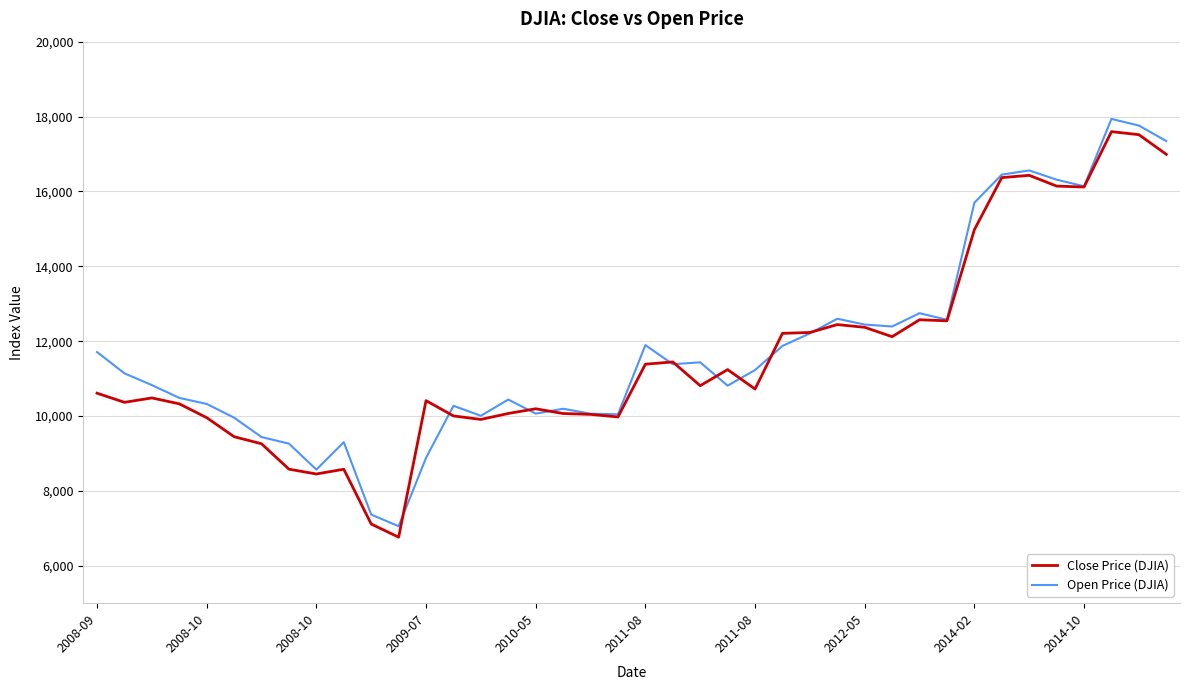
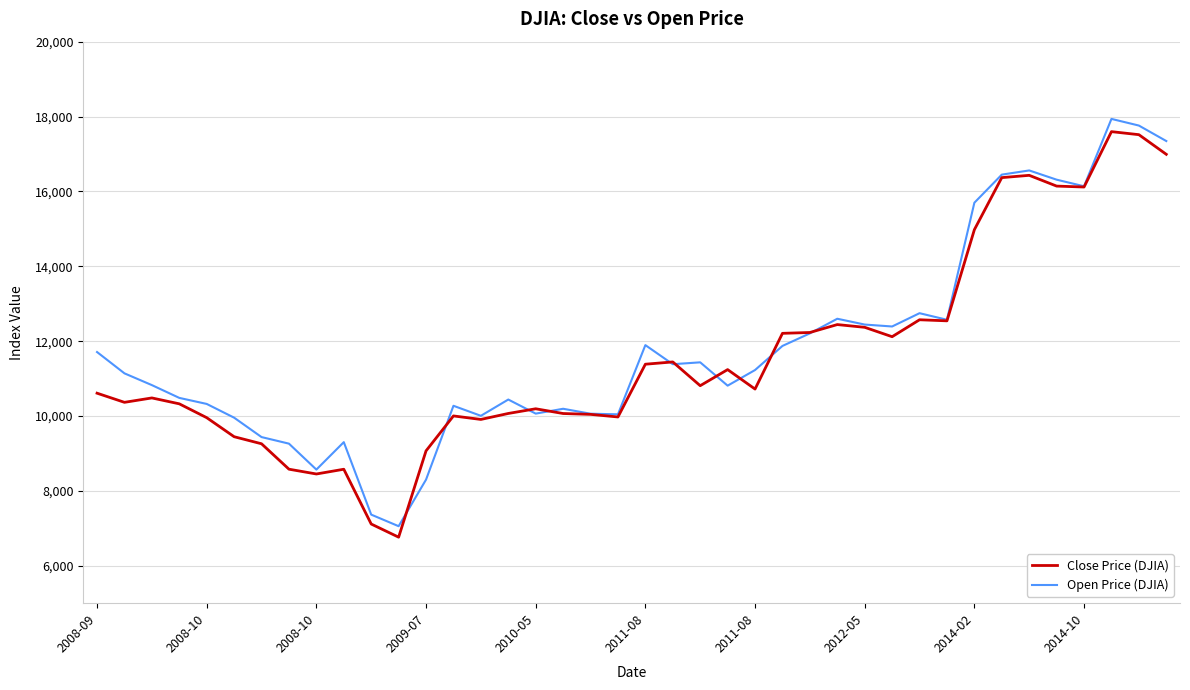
Close Price (DJIA), 2009-07: 10,400 -> 9,100
Open Price (DJIA), 2009-07: 8,900 -> 8,300
